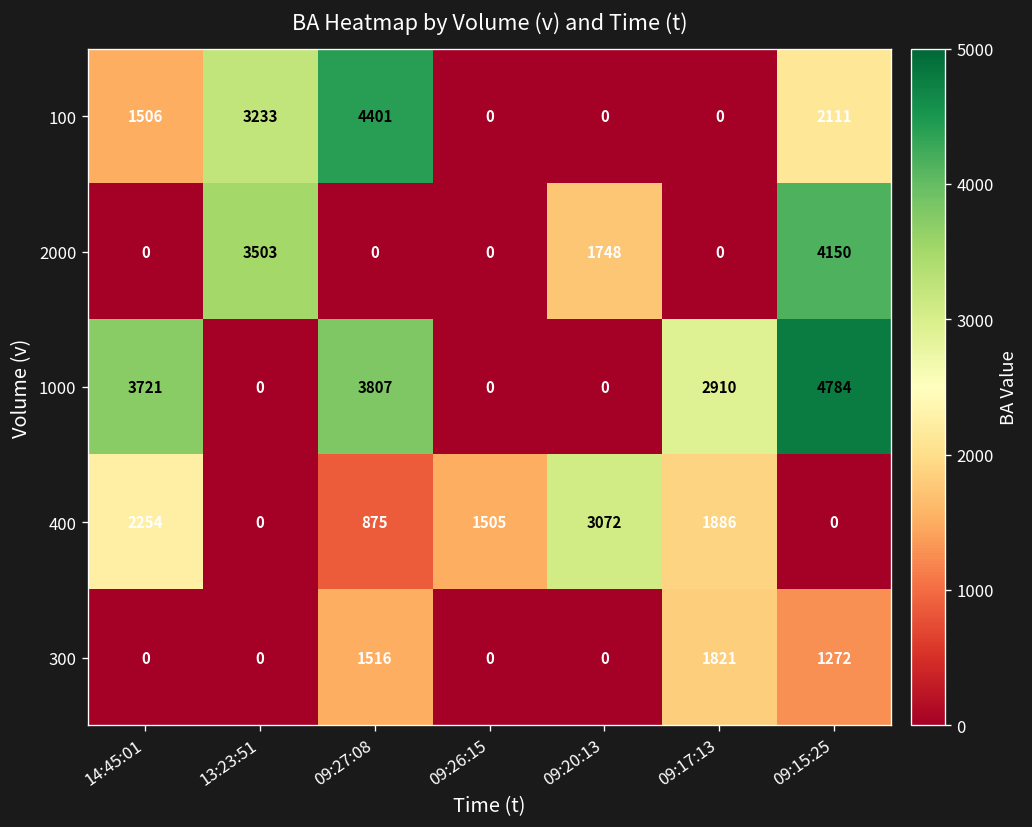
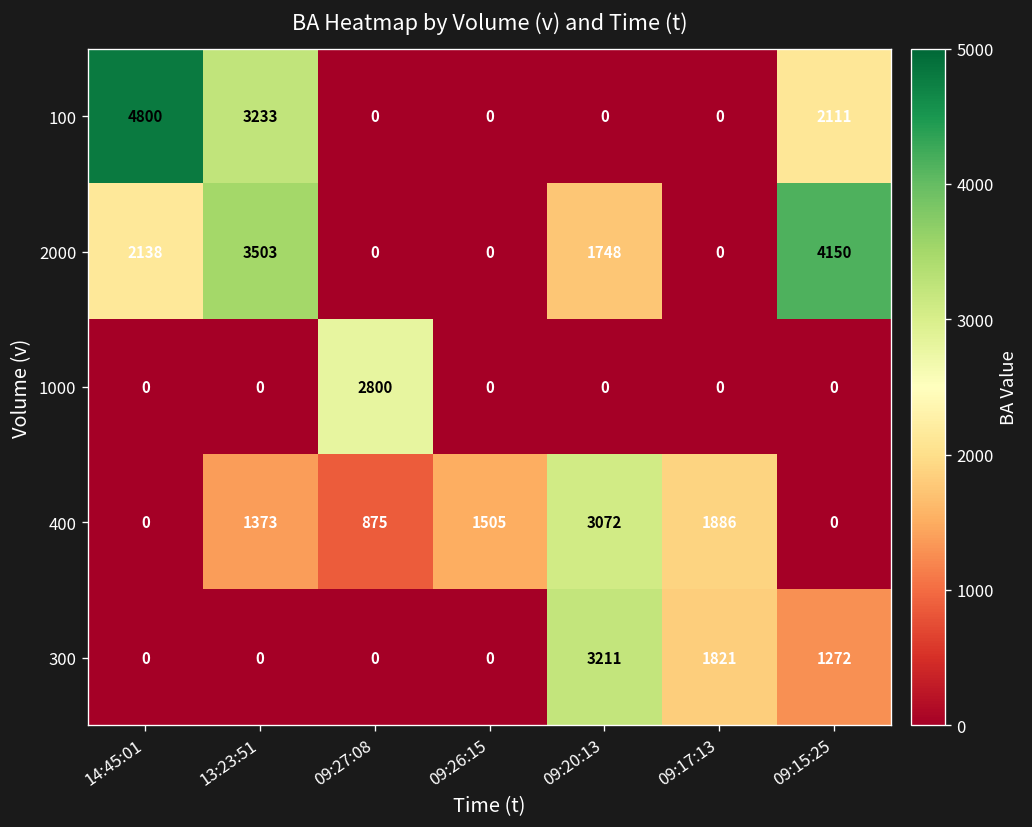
100, 14:45:01: 1506 -> 4800
100, 09:27:08: 4401 -> 0
2000, 14:45:01: 0 -> 2138
1000, 14:45:01: 3721 -> 0
1000, 09:27:08: 3807 -> 2800
1000, 09:17:13: 2910 -> 0
1000, 09:15:25: 4784 -> 0
400, 14:45:01: 2254 -> 0
400, 13:23:51: 0 -> 1373
300, 09:27:08: 1516 -> 0
300, 09:20:13: 0 -> 3211
